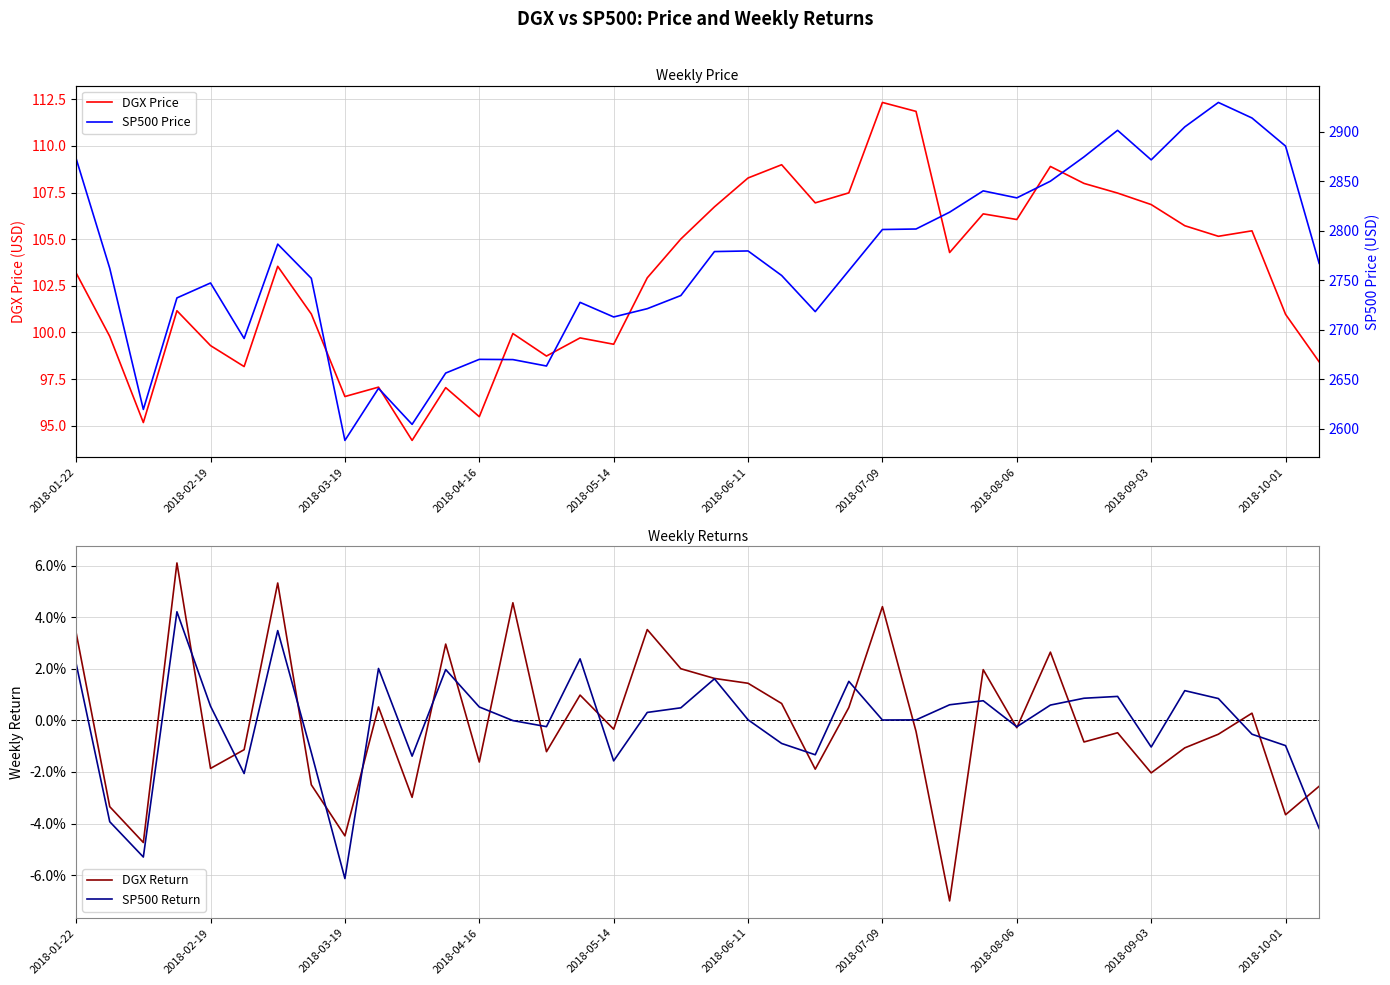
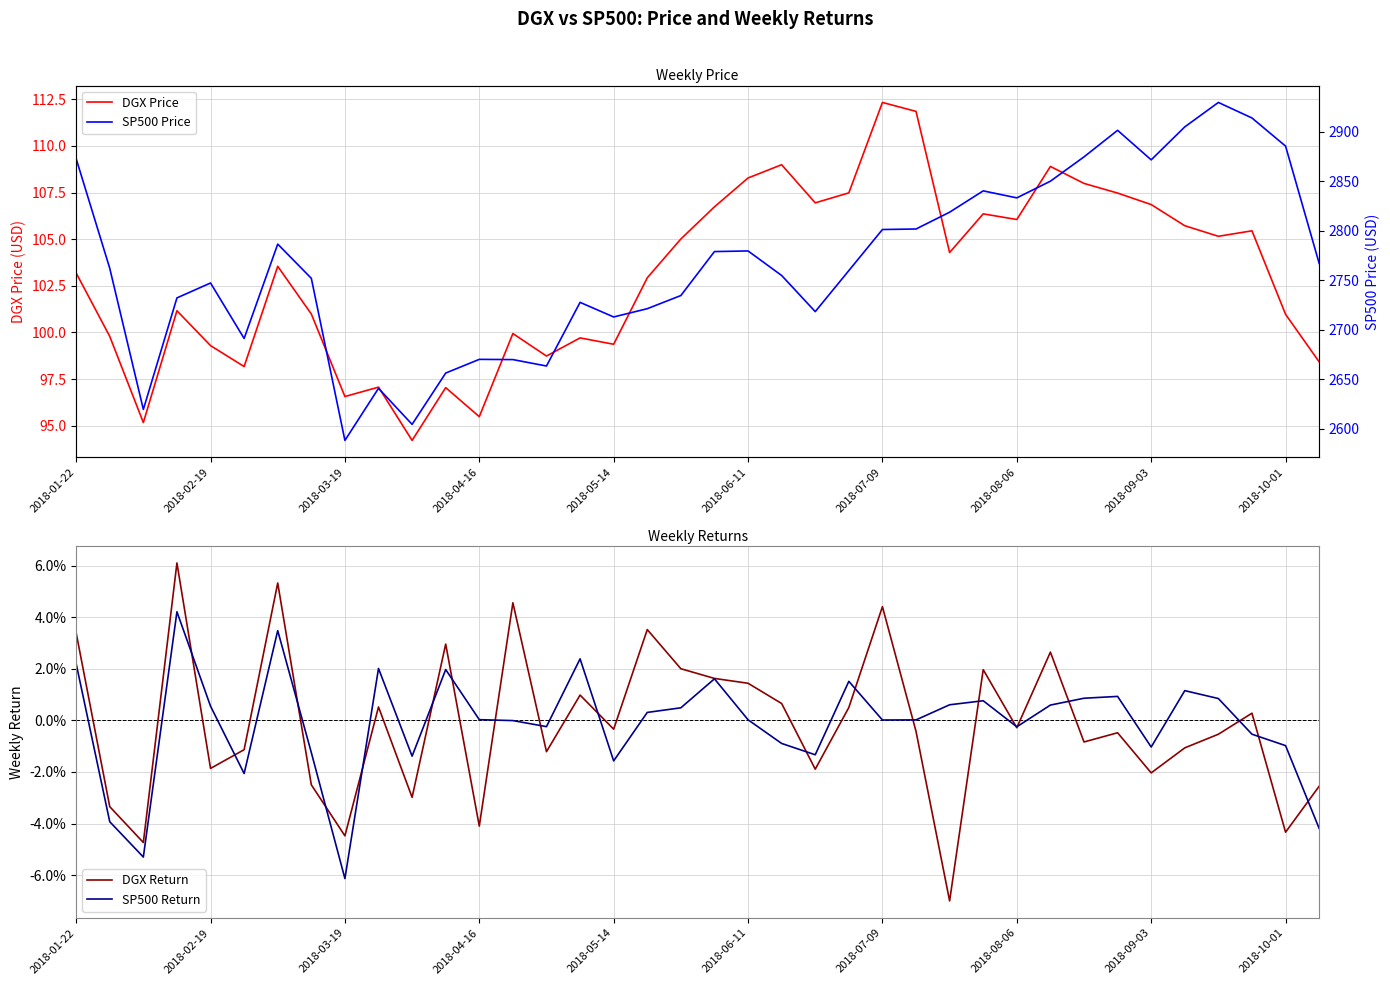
Weekly Returns, DGX Return, 2018-04-16: -1.6% -> -4.1%
Weekly Returns, SP500 Return, 2018-04-16: 0.5% -> 0.0%
Weekly Returns, DGX Return, 2018-10-01: -3.7% -> -4.3%
